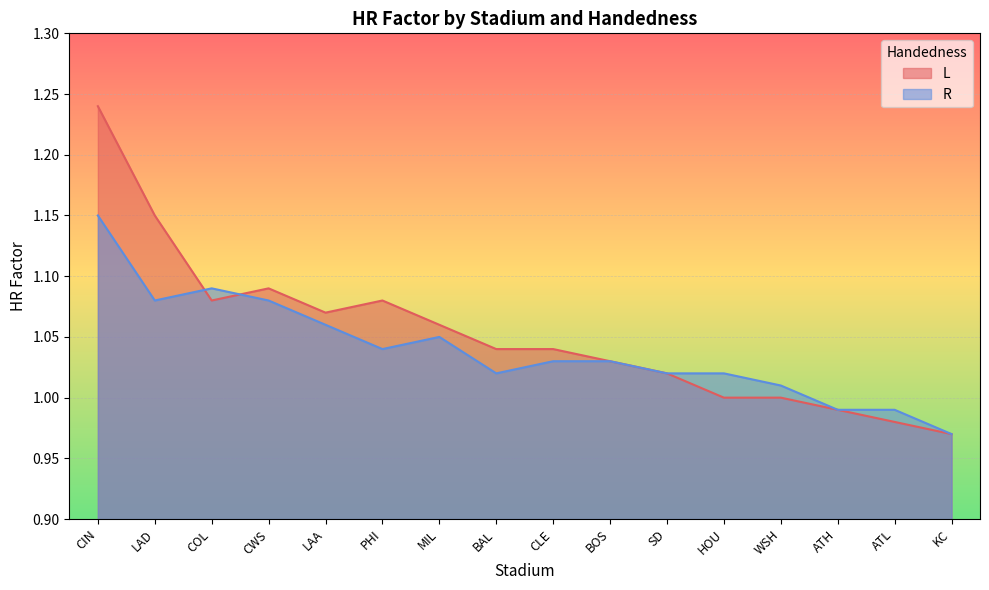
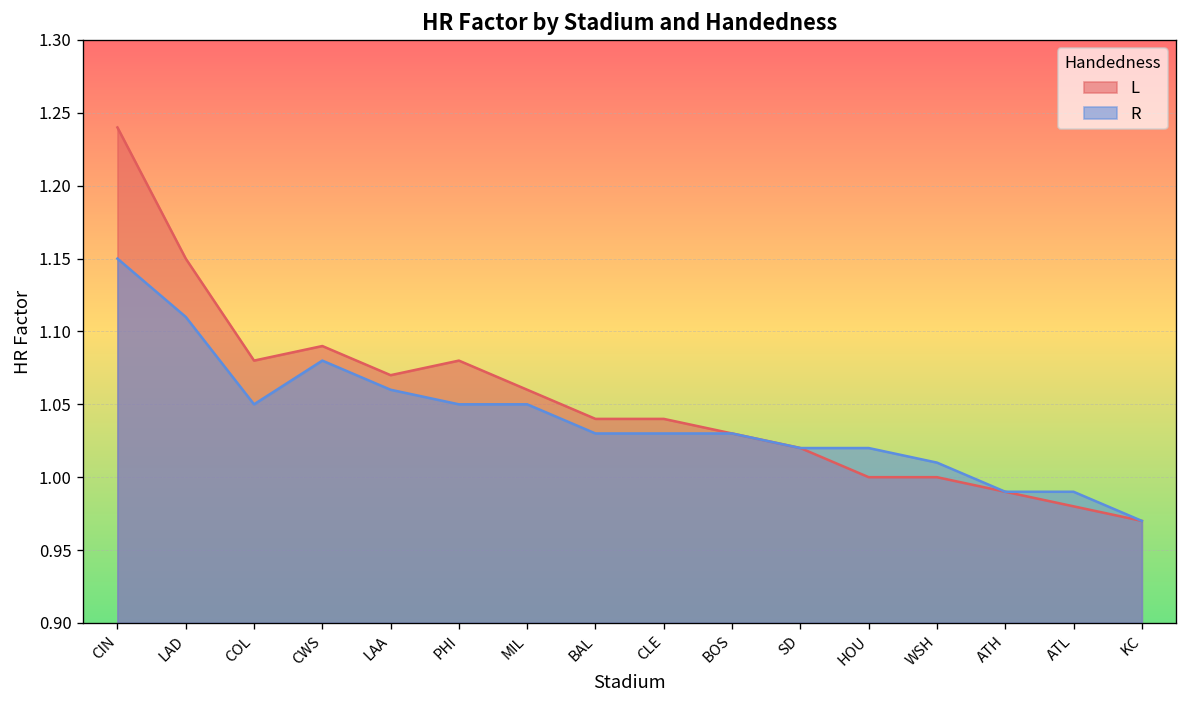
R, LAD: 1.08 -> 1.11
R, COL: 1.09 -> 1.05
R, PHI: 1.04 -> 1.05
R, BAL: 1.02 -> 1.03
